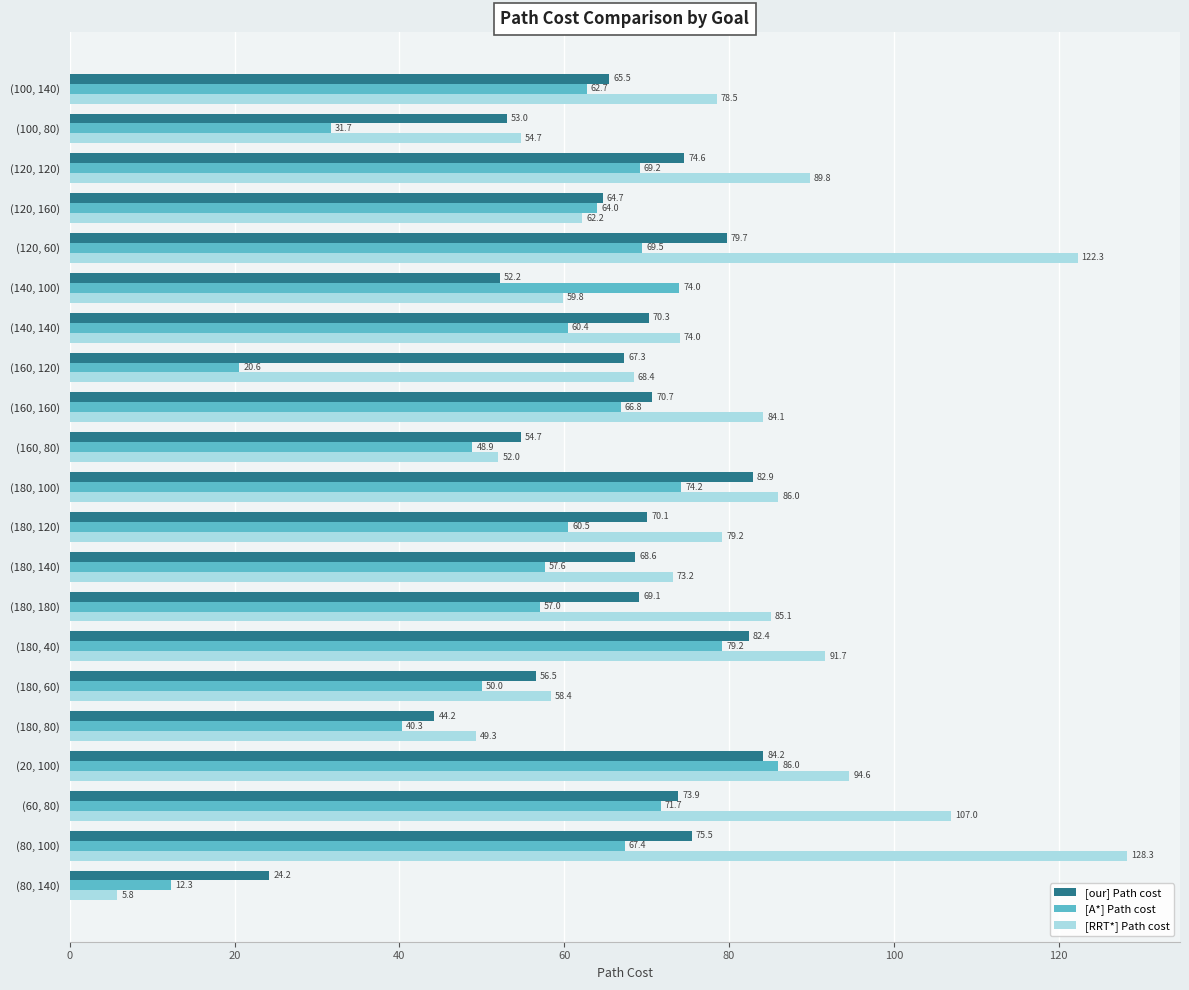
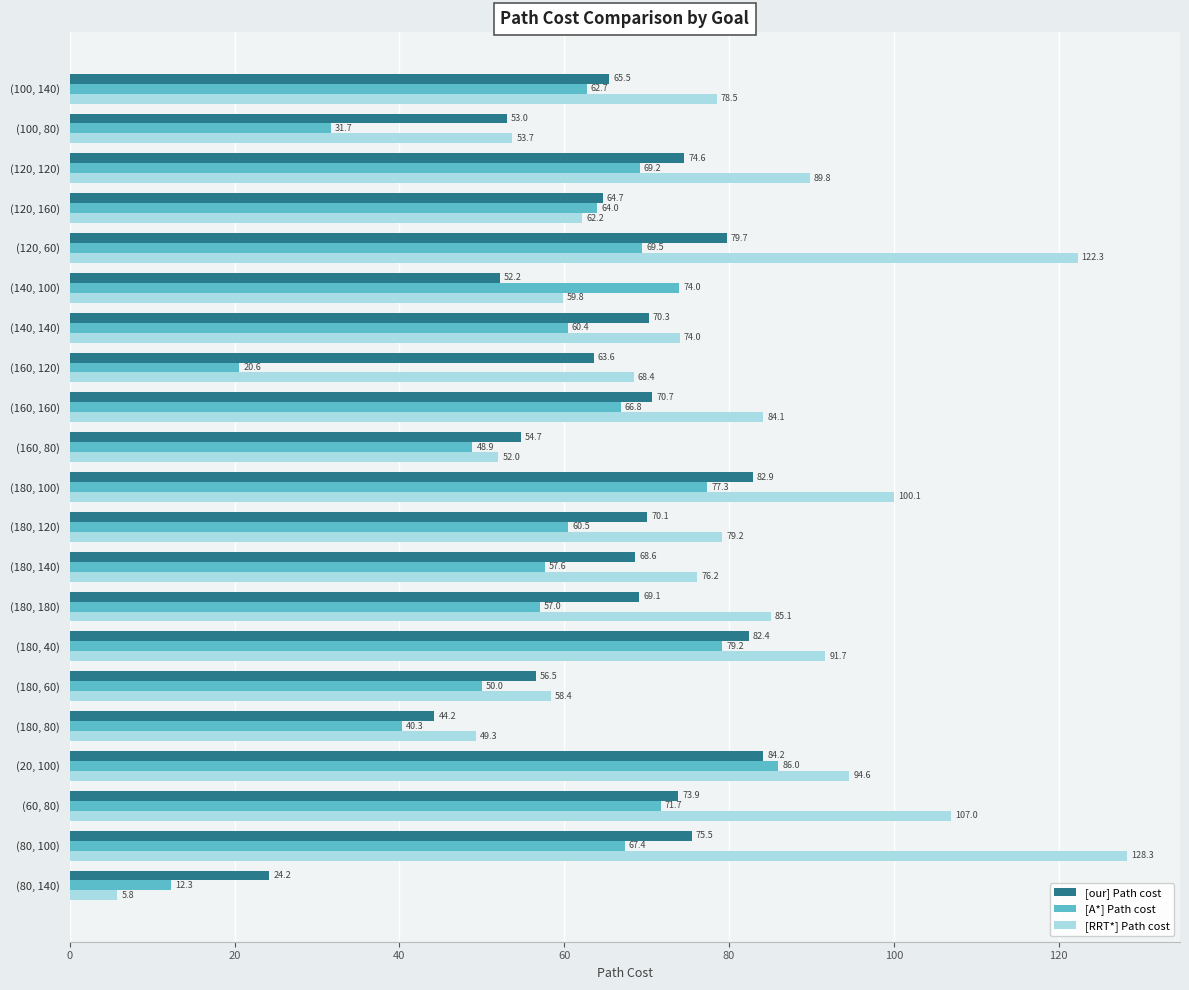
[RRT*] Path cost, (100, 80): 54.7 -> 53.7
[our] Path cost, (160, 120): 67.3 -> 63.6
[A*] Path cost, (180, 100): 74.2 -> 77.3
[RRT*] Path cost, (180, 100): 86.0 -> 100.1
[RRT*] Path cost, (180, 140): 73.2 -> 76.2
